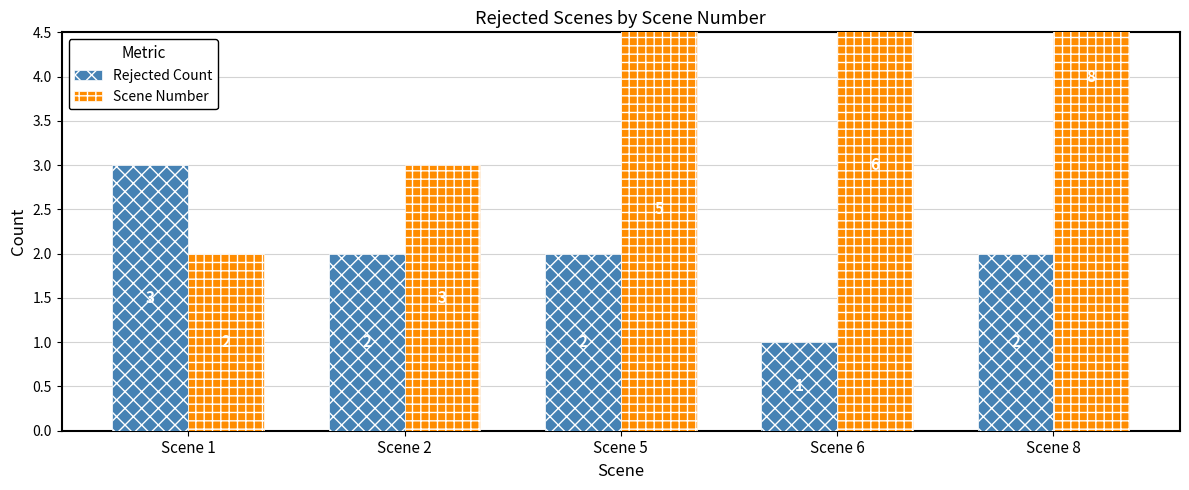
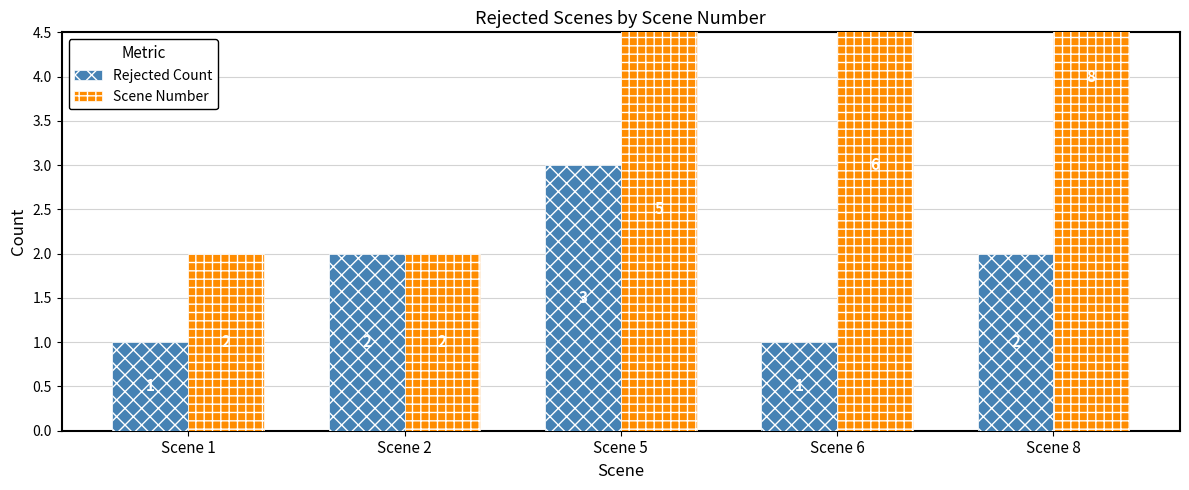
Rejected Count, Scene 1: 3 -> 1
Scene Number, Scene 2: 3 -> 2
Rejected Count, Scene 5: 2 -> 3
